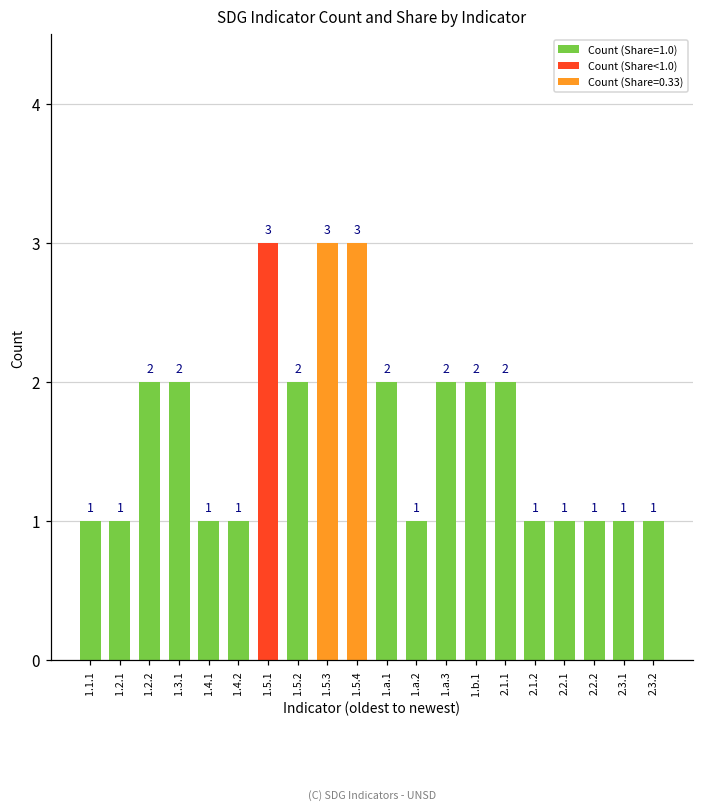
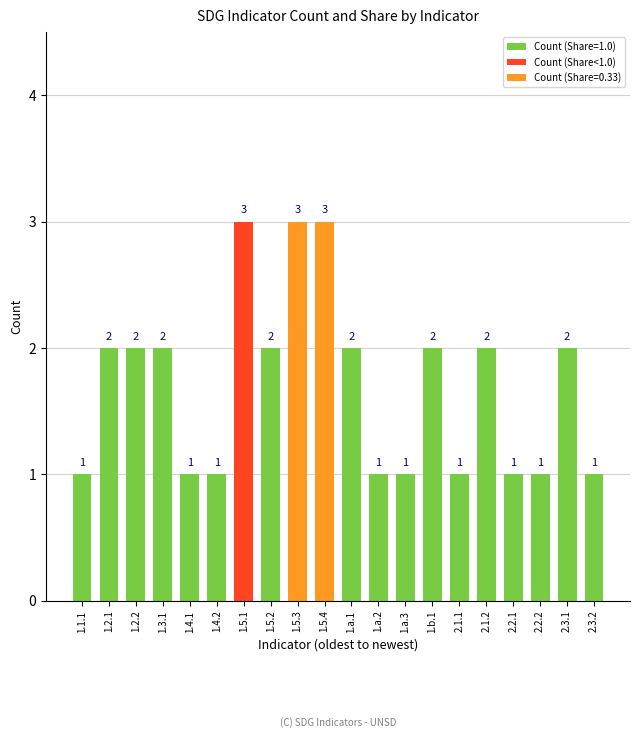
1.2.1: 1 -> 2
1.a.3: 2 -> 1
2.1.1: 2 -> 1
2.1.2: 1 -> 2
2.3.1: 1 -> 2
